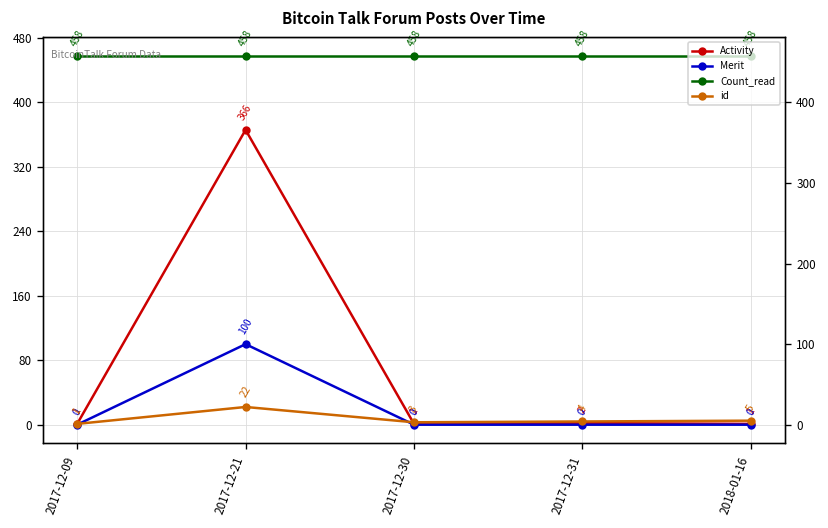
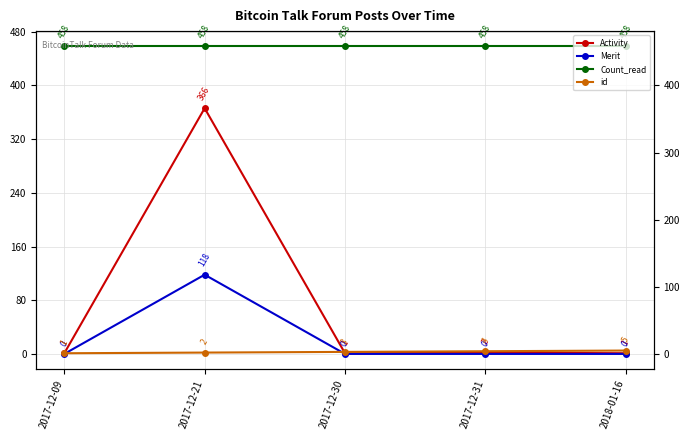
Merit, 2017-12-21: 100 -> 118
id, 2017-12-21: 22 -> 2
